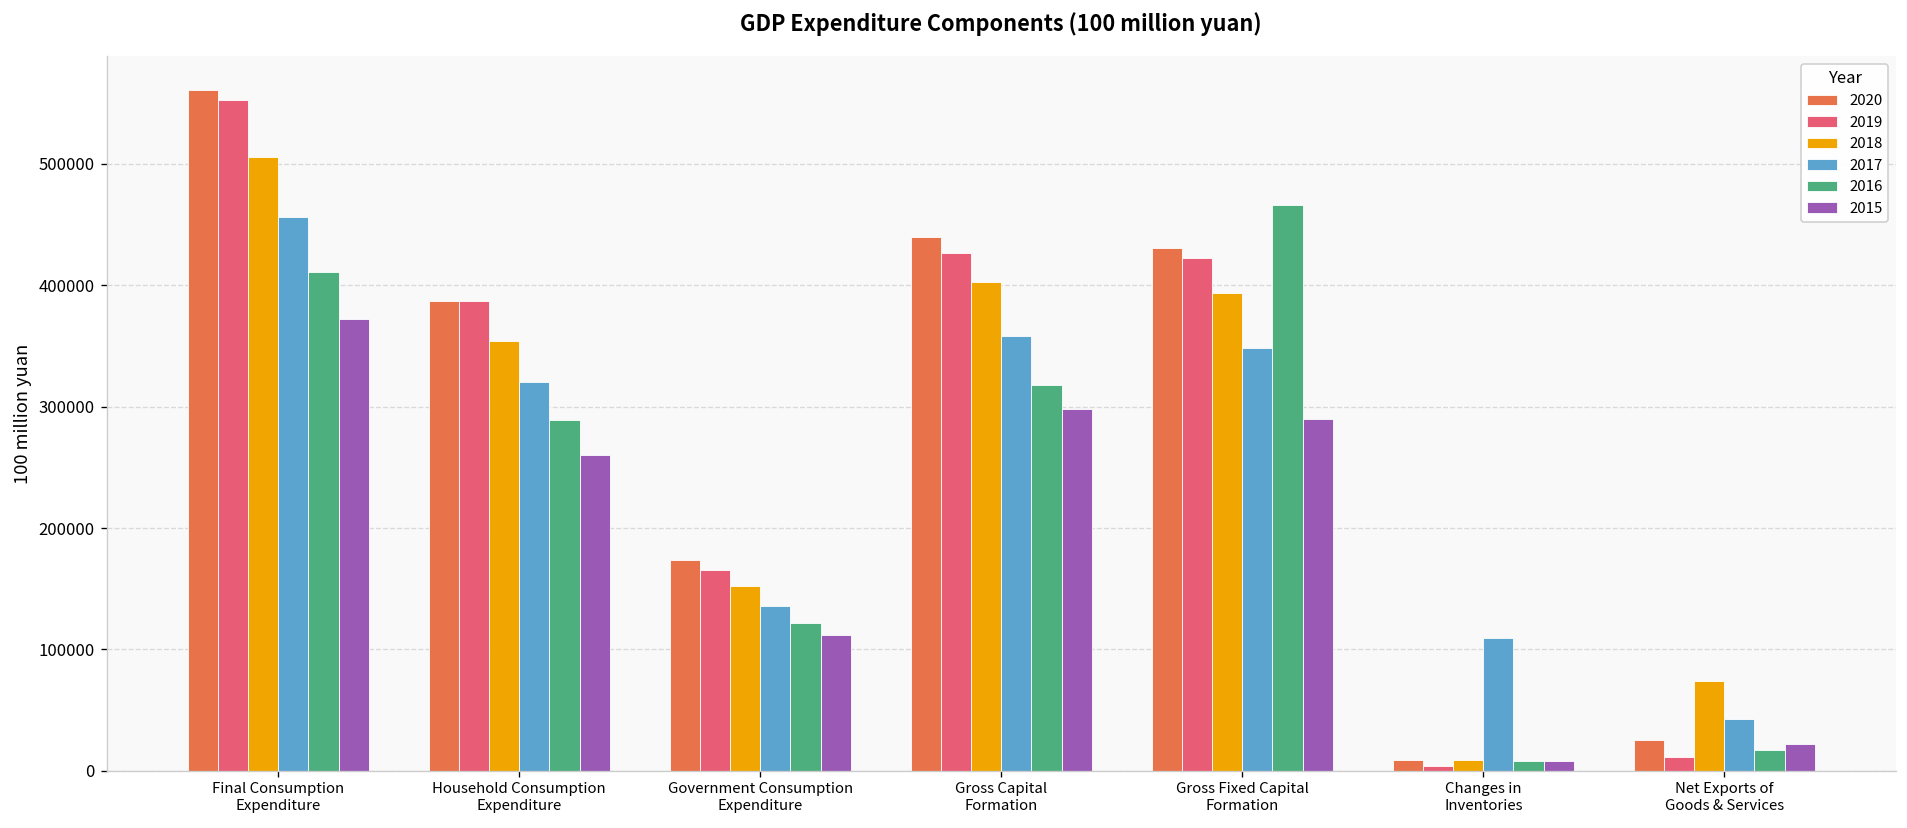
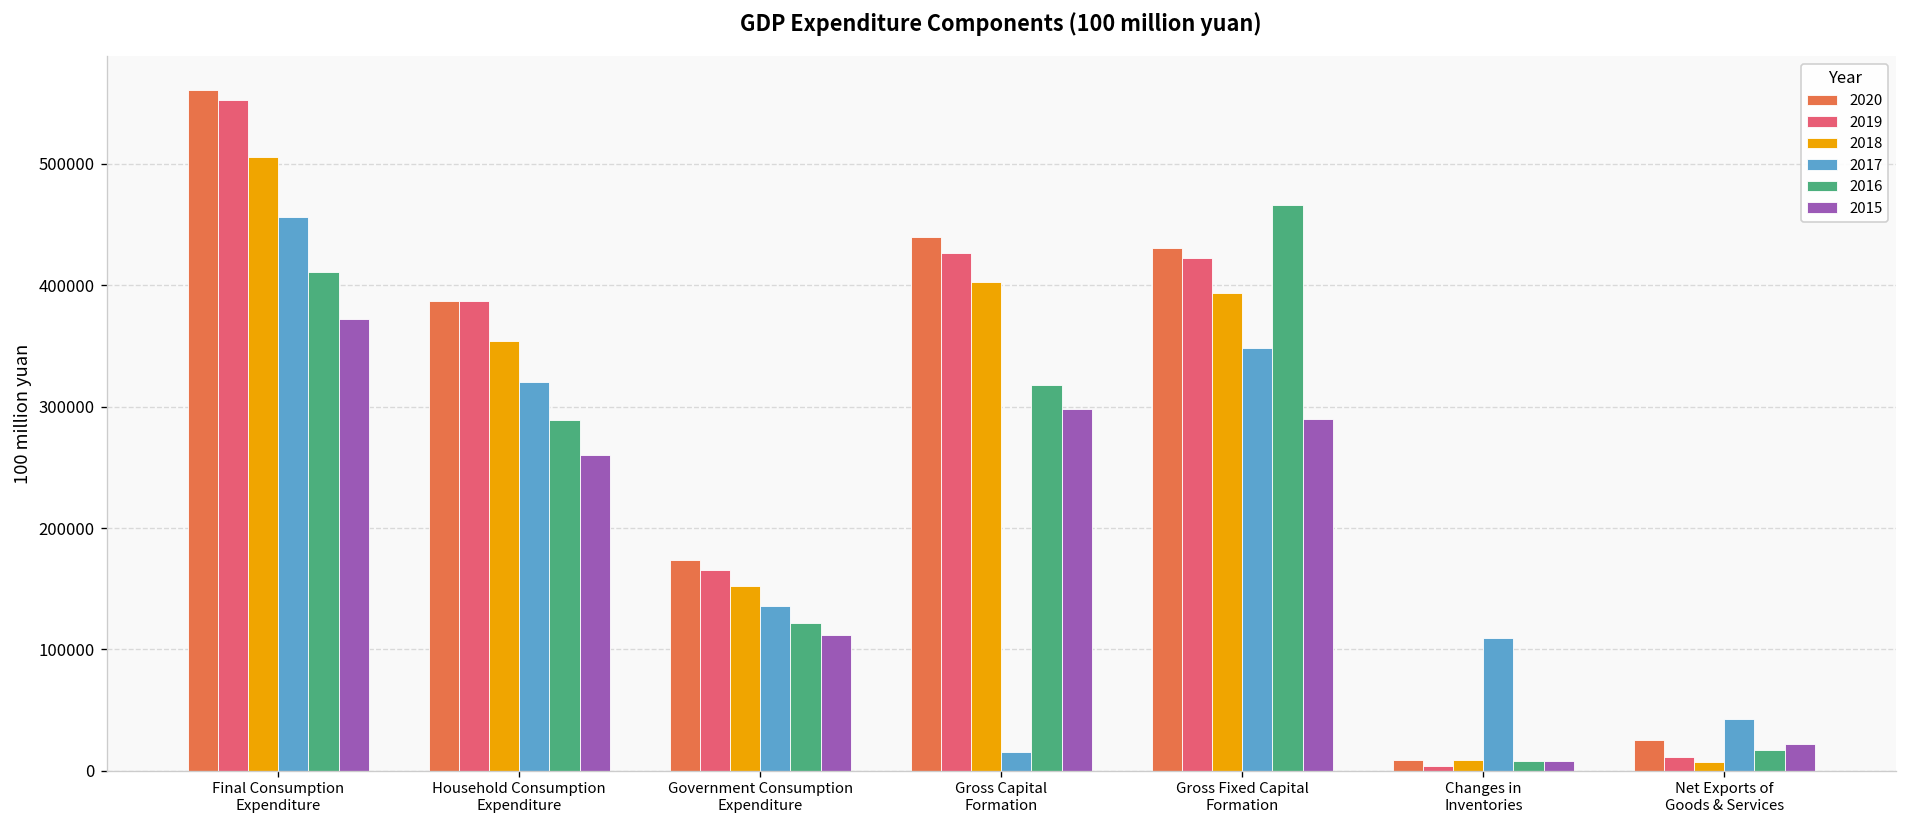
2017, Gross Capital Formation: 358000 -> 16000
2018, Net Exports of Goods & Services: 74000 -> 7000
